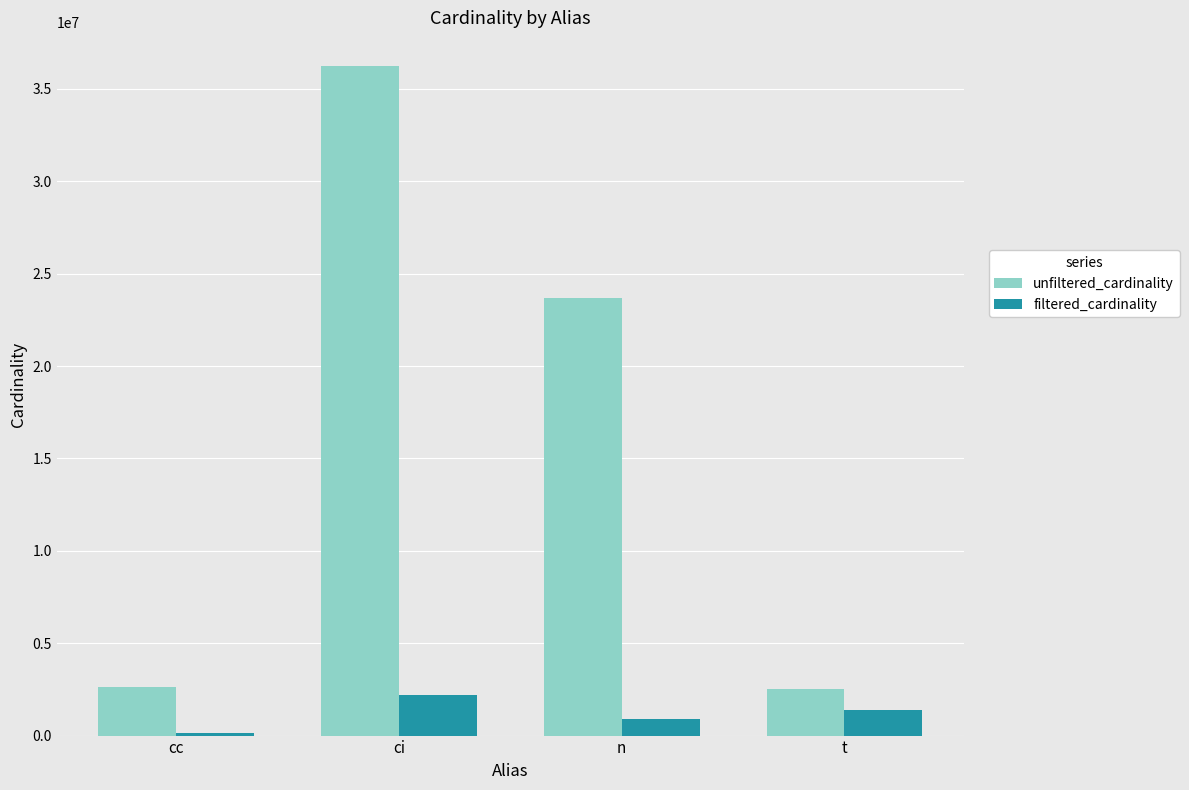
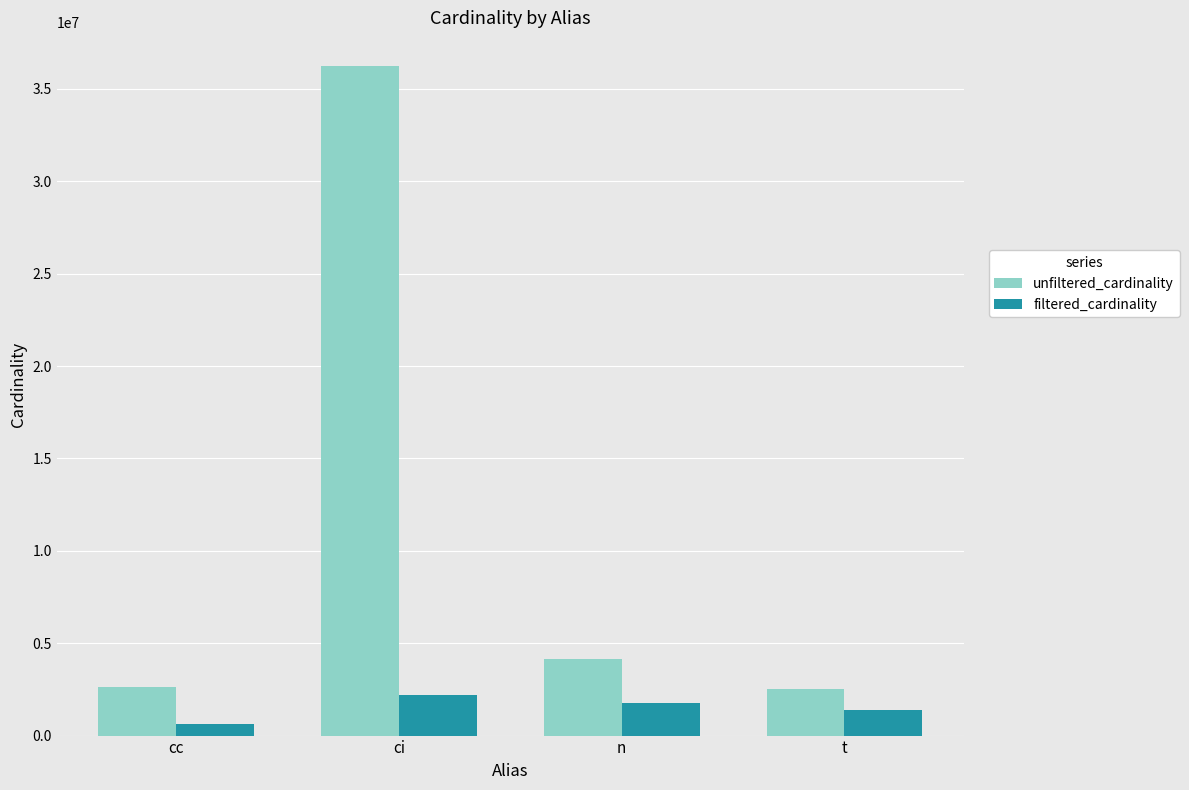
filtered_cardinality, cc: 100000 -> 600000
unfiltered_cardinality, n: 23700000 -> 4200000
filtered_cardinality, n: 900000 -> 1700000
